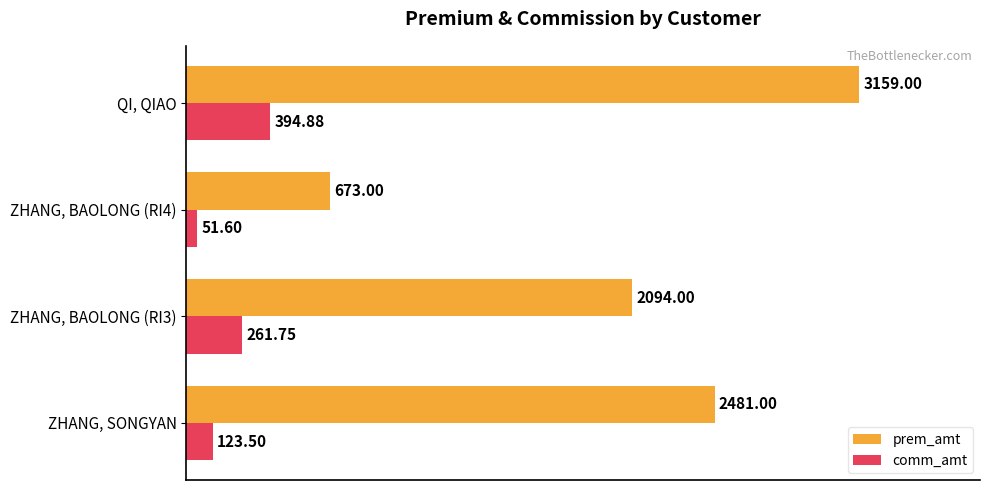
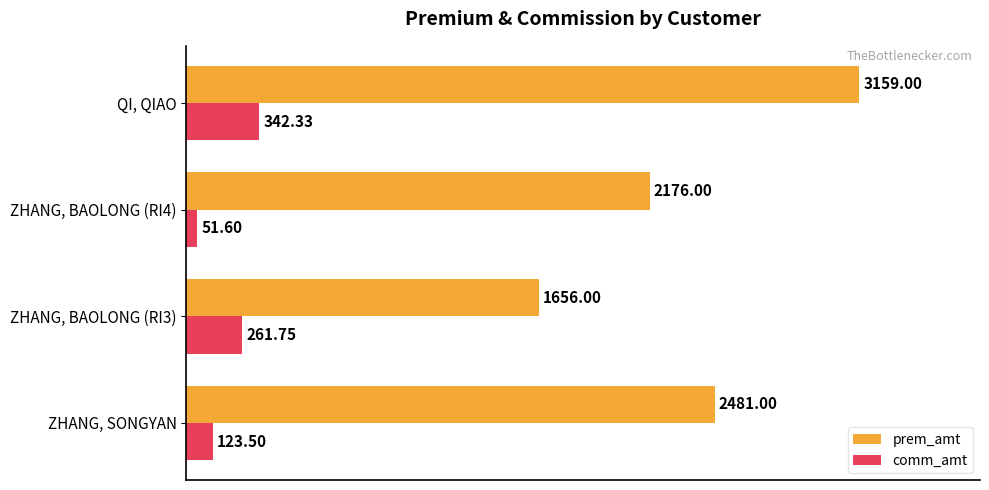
comm_amt, QI, QIAO: 394.88 -> 342.33
prem_amt, ZHANG, BAOLONG (RI4): 673.00 -> 2176.00
prem_amt, ZHANG, BAOLONG (RI3): 2094.00 -> 1656.00
